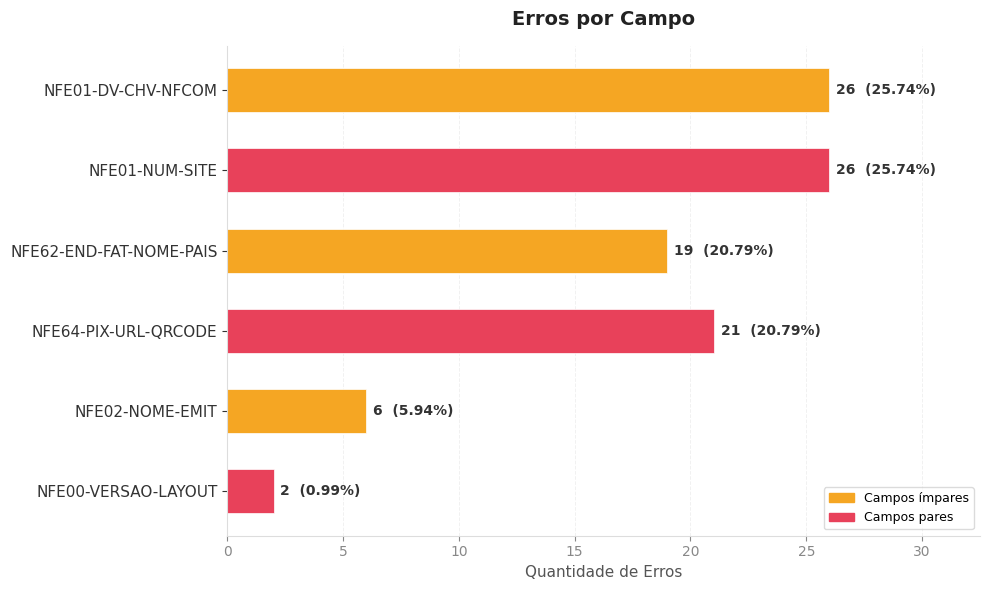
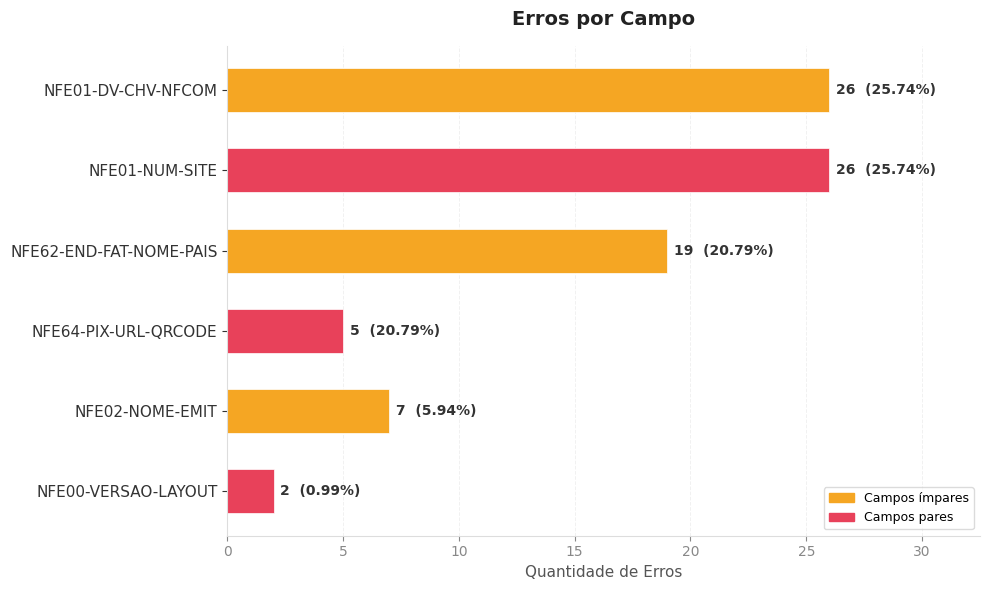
NFE64-PIX-URL-QRCODE: 21 -> 5
NFE02-NOME-EMIT: 6 -> 7
